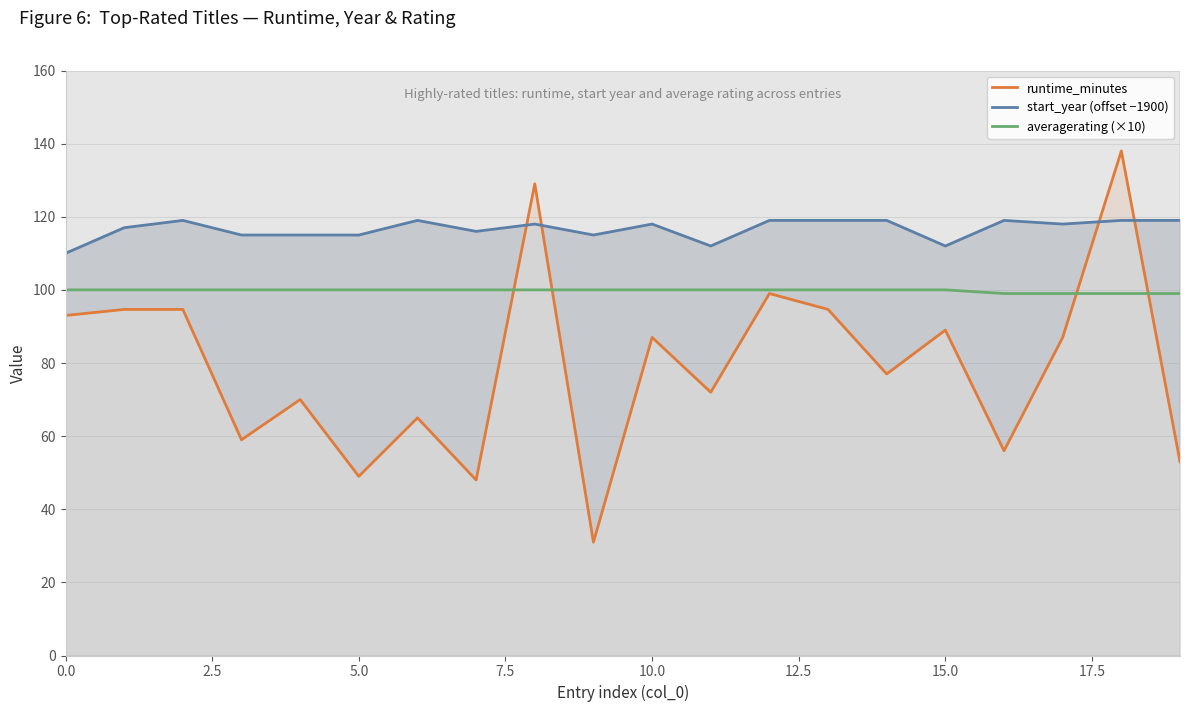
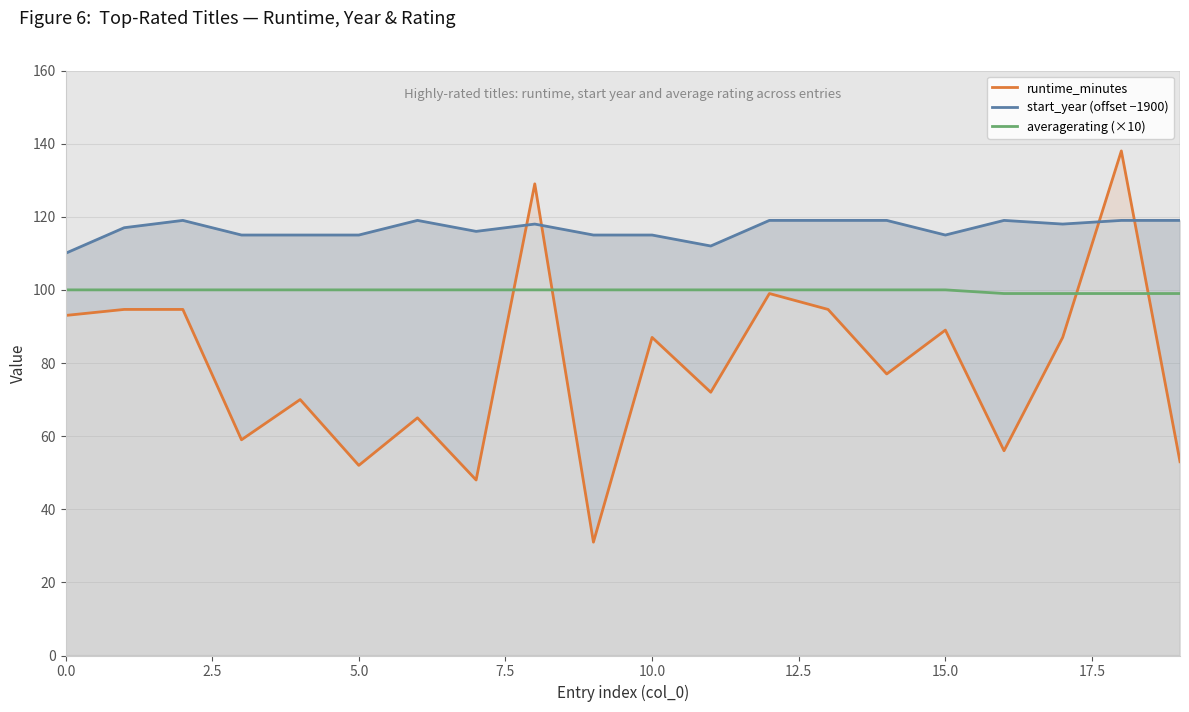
runtime_minutes, 5.0: 49 -> 52
start_year (offset −1900), 10.0: 118 -> 115
start_year (offset −1900), 15.0: 112 -> 115
